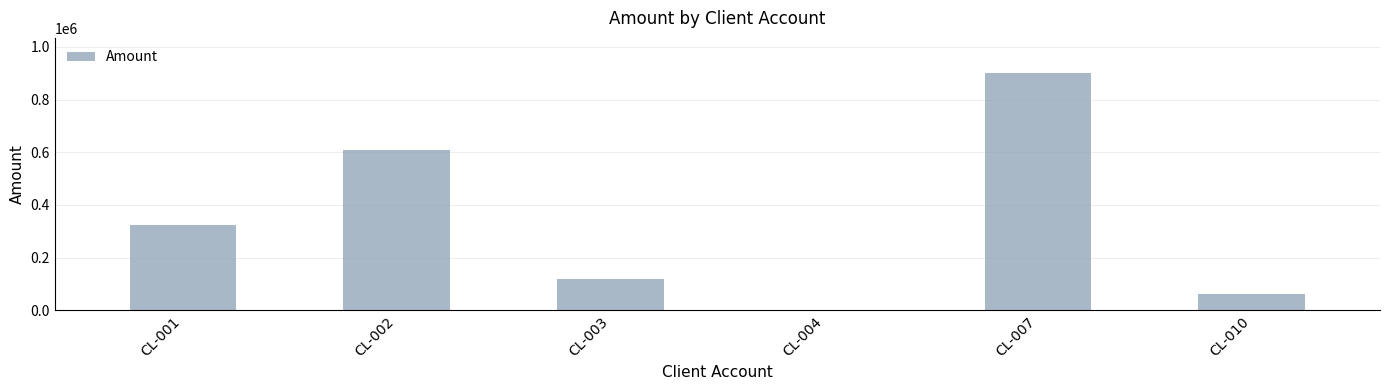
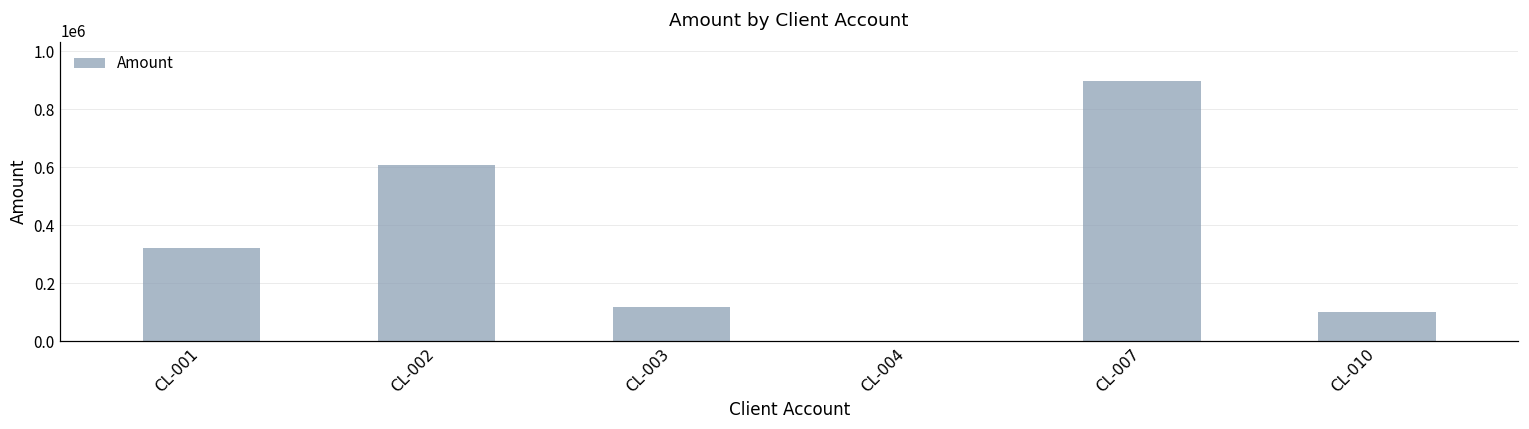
CL-010: 60000 -> 100000
